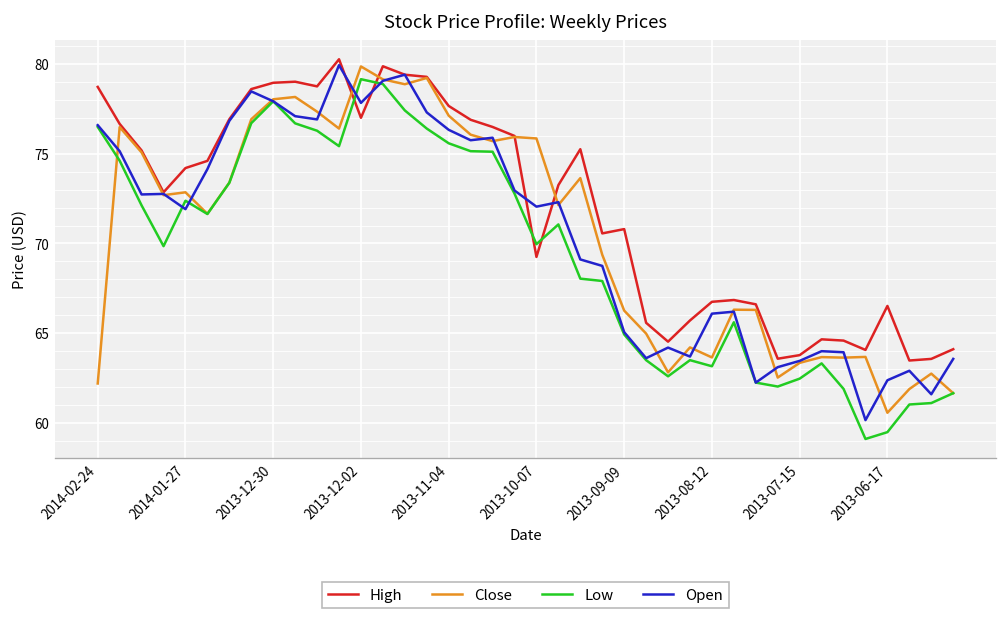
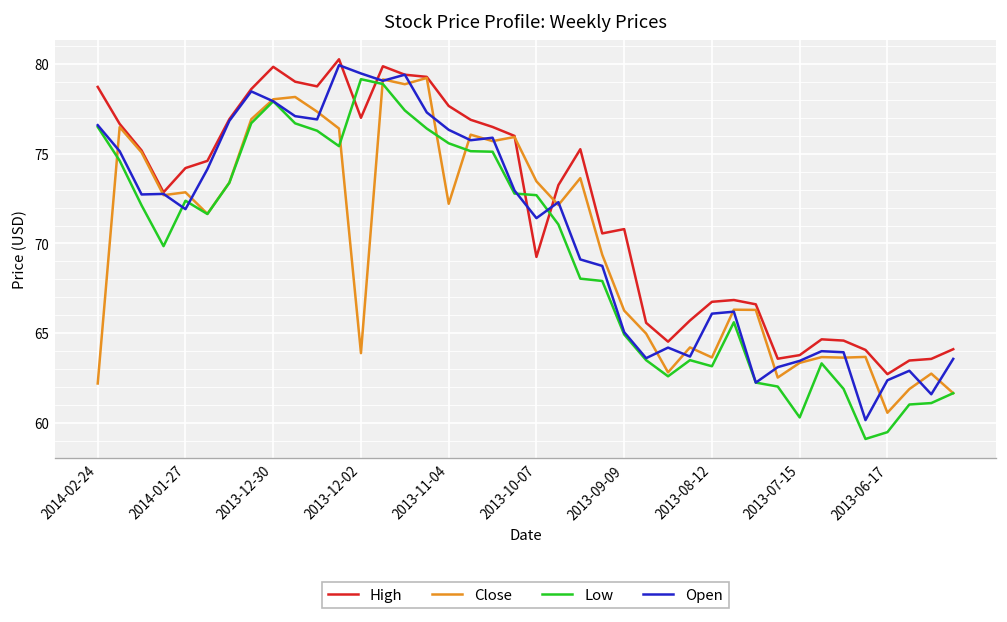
High, 2013-12-30: 79.0 -> 79.8
Close, 2013-12-02: 79.9 -> 63.9
Open, 2013-12-02: 77.8 -> 79.5
Close, 2013-11-04: 77.1 -> 72.2
Close, 2013-10-07: 75.9 -> 73.5
Low, 2013-10-07: 70.0 -> 72.7
Open, 2013-10-07: 72.1 -> 71.4
Low, 2013-07-15: 62.5 -> 60.3
High, 2013-06-17: 66.5 -> 62.7
